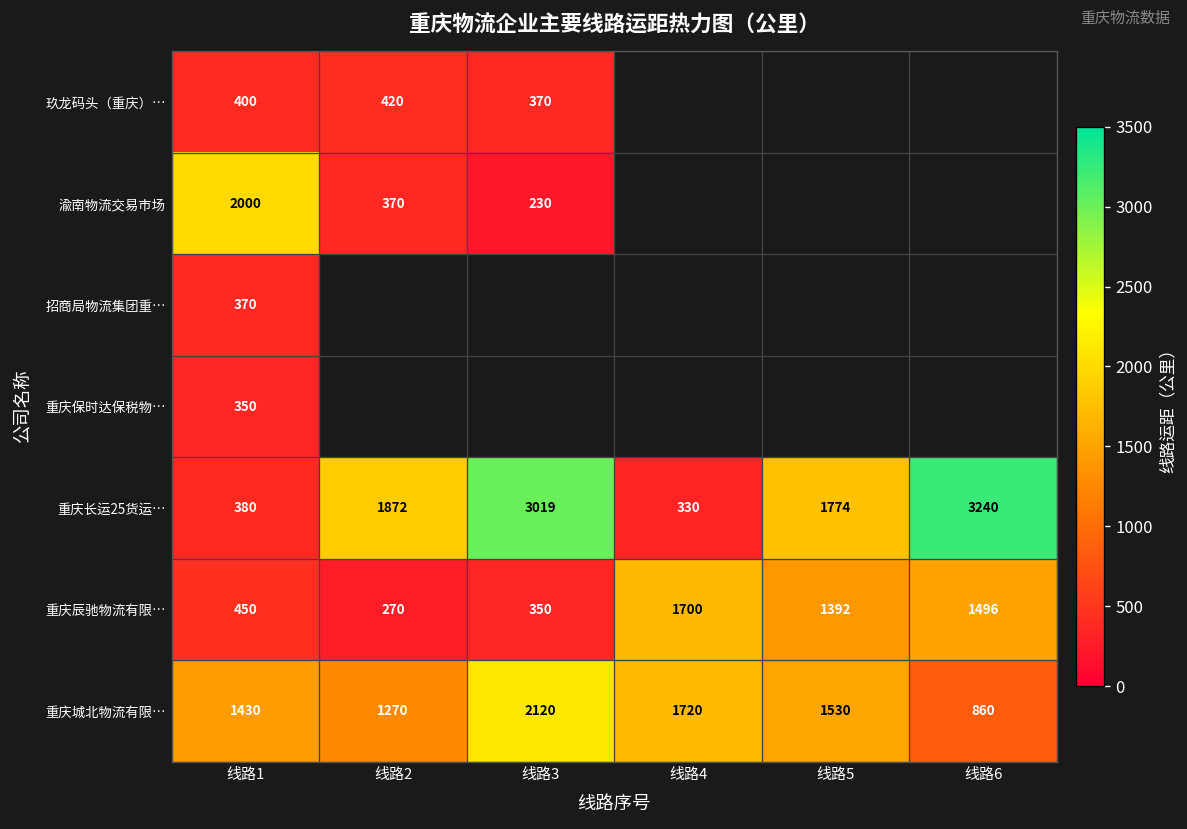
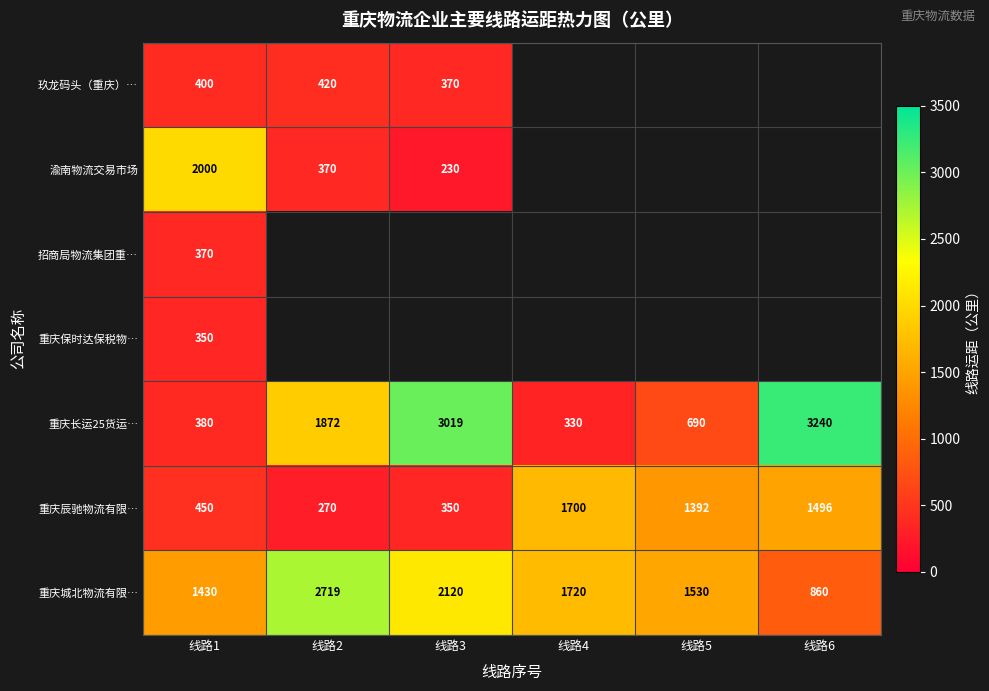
重庆长运25货运…, 线路5: 1774 -> 690
重庆城北物流有限…, 线路2: 1270 -> 2719
